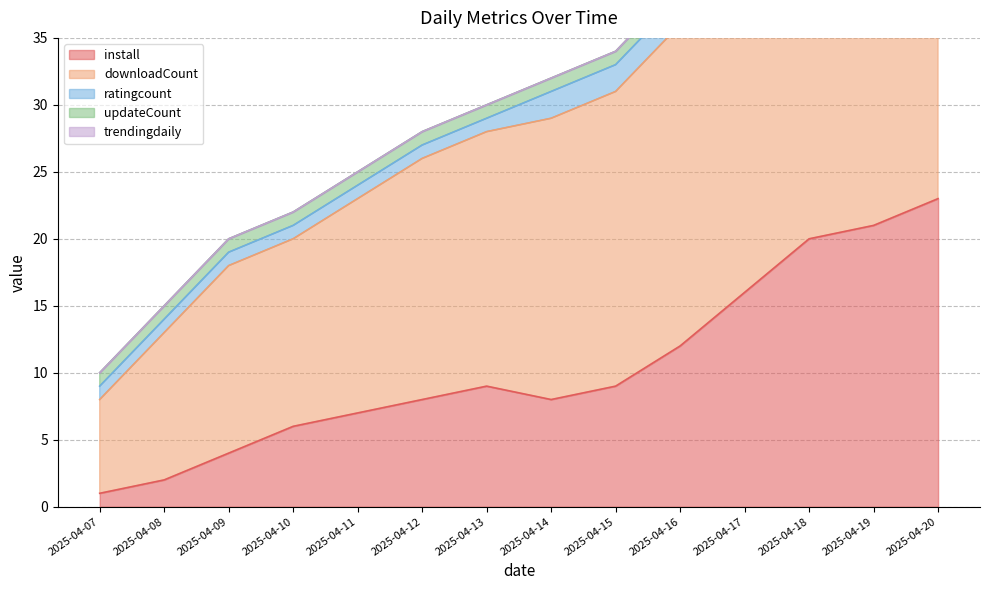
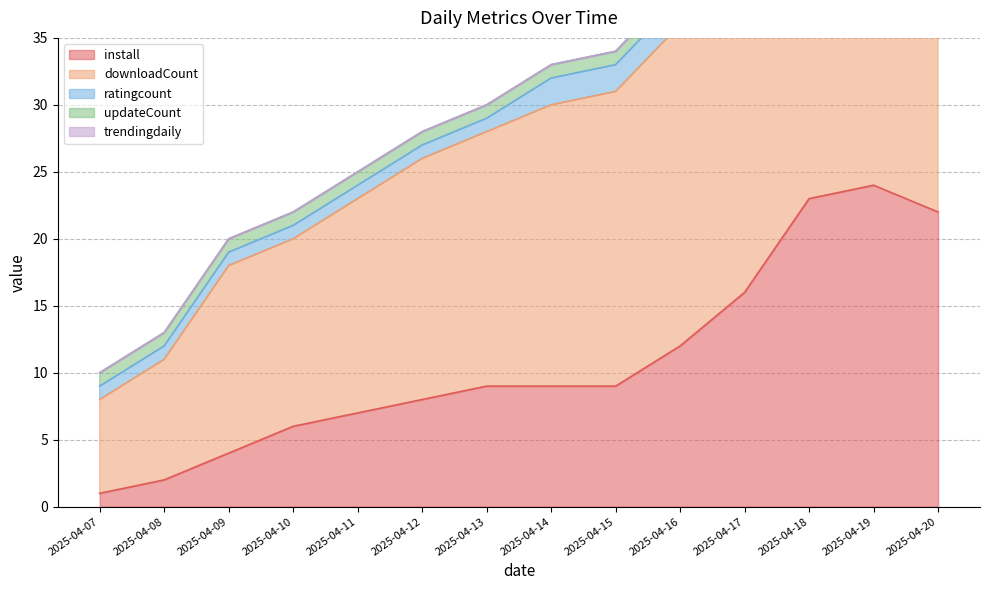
downloadCount, 2025-04-08: 11 -> 9
install, 2025-04-14: 8 -> 9
install, 2025-04-18: 20 -> 23
install, 2025-04-19: 21 -> 24
install, 2025-04-20: 23 -> 22
